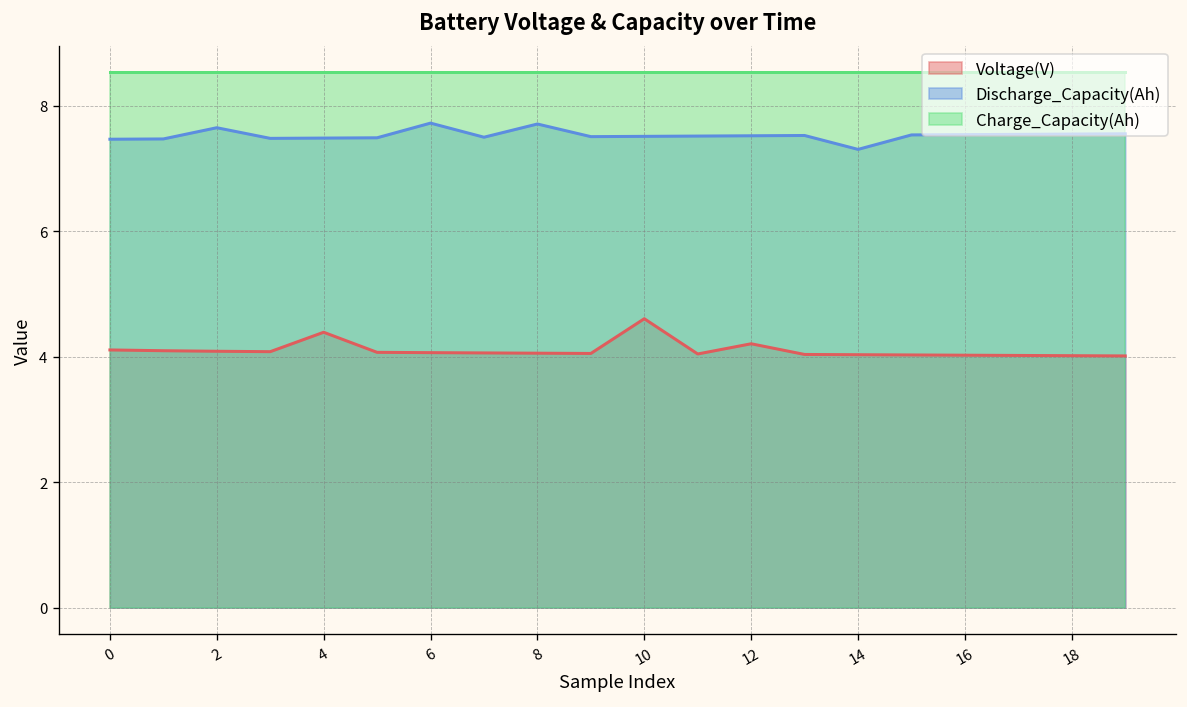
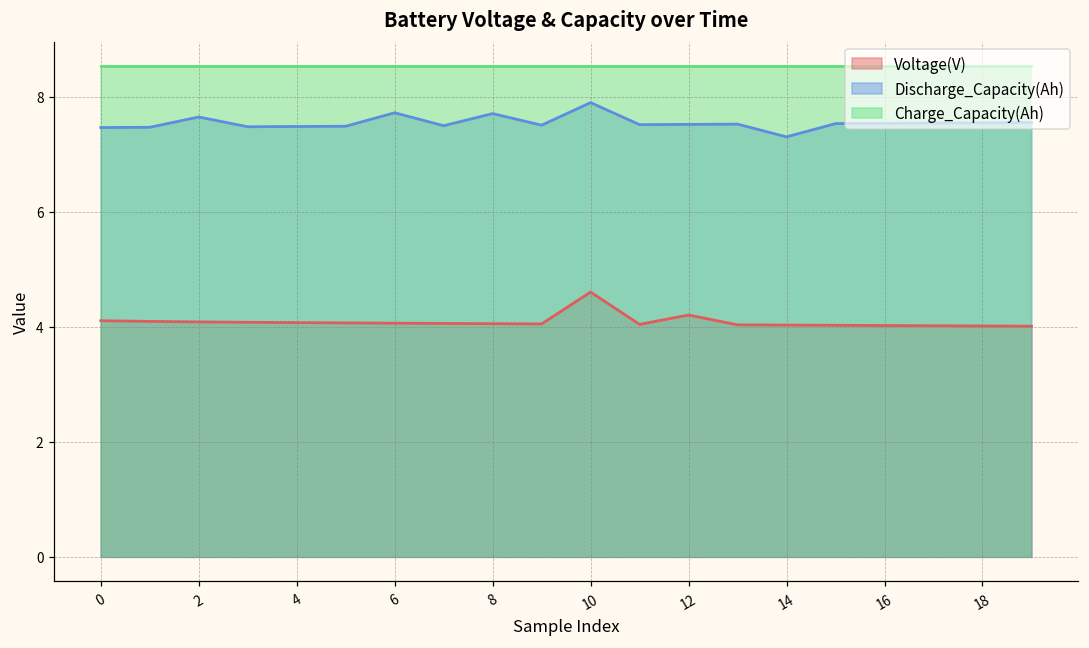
Voltage(V), 4: 4.4 -> 4.1
Discharge_Capacity(Ah), 10: 7.5 -> 7.9
